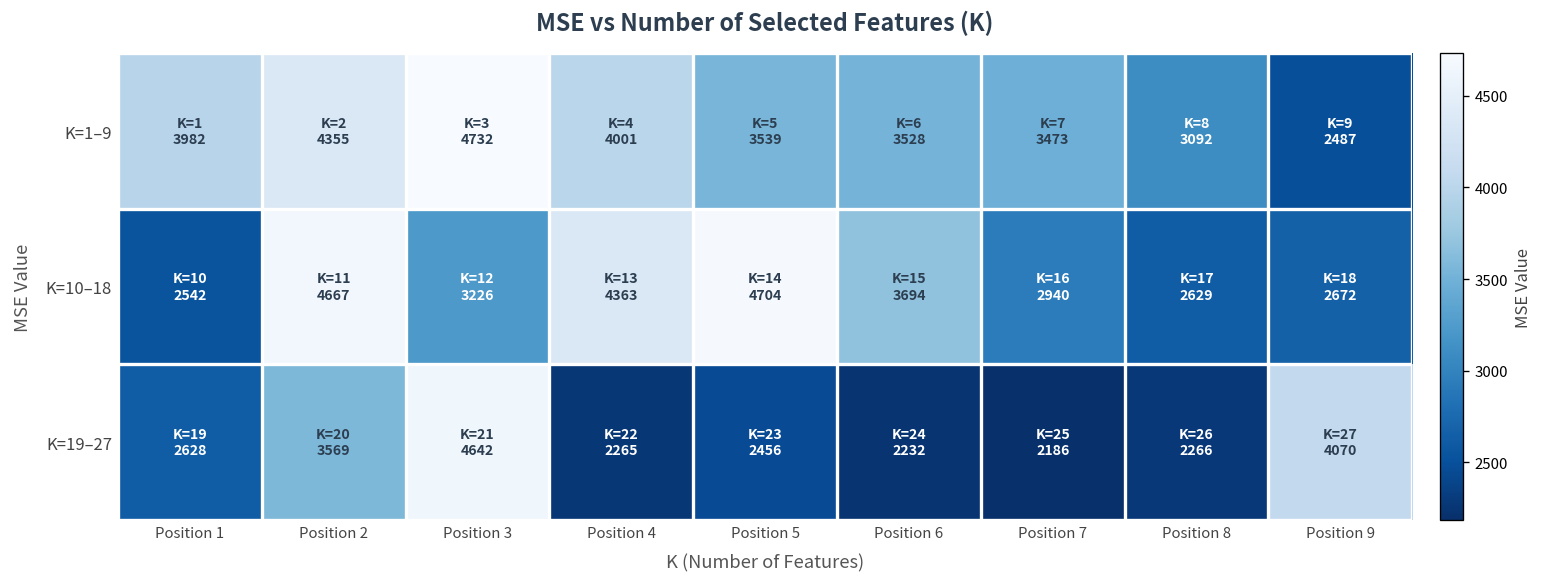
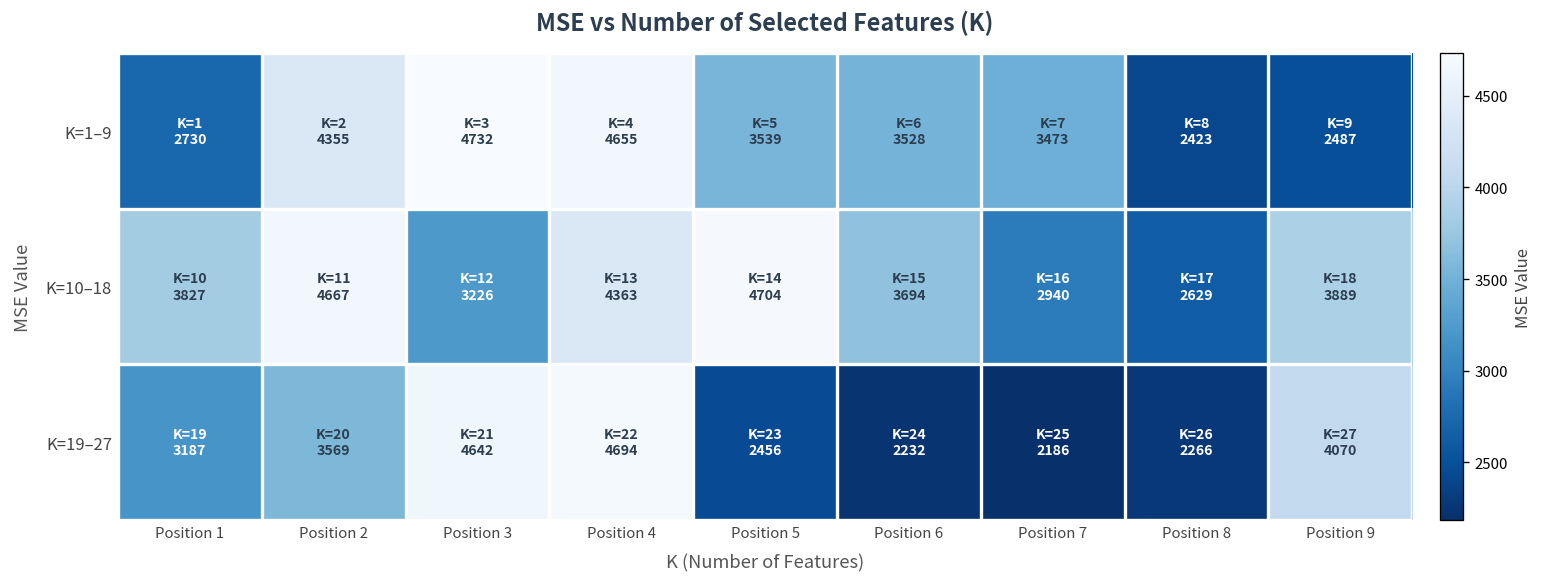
K=1–9, Position 1: 3982 -> 2730
K=1–9, Position 4: 4001 -> 4655
K=1–9, Position 8: 3092 -> 2423
K=10–18, Position 1: 2542 -> 3827
K=10–18, Position 9: 2672 -> 3889
K=19–27, Position 1: 2628 -> 3187
K=19–27, Position 4: 2265 -> 4694
